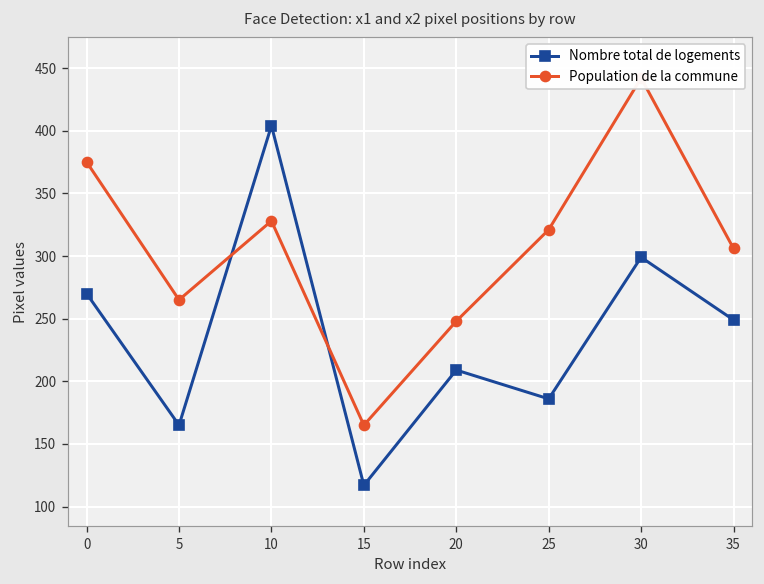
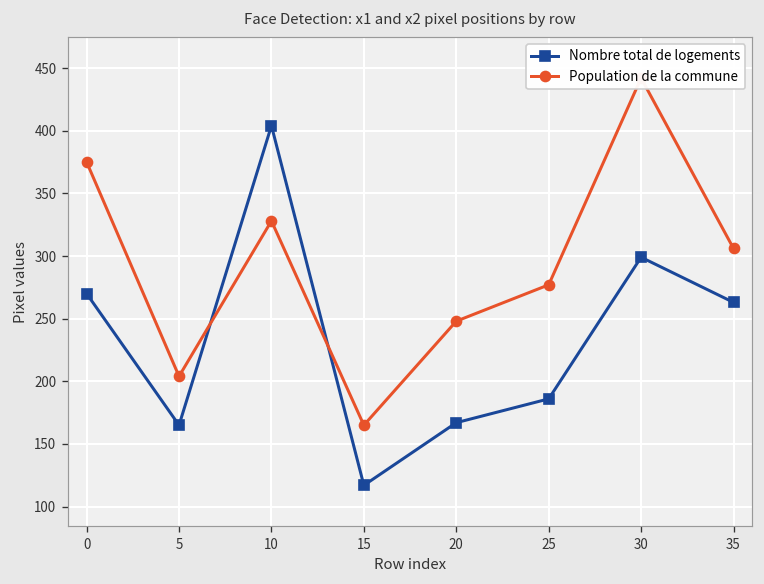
Population de la commune, 5: 265 -> 204
Nombre total de logements, 20: 209 -> 167
Population de la commune, 25: 321 -> 277
Nombre total de logements, 35: 249 -> 263
